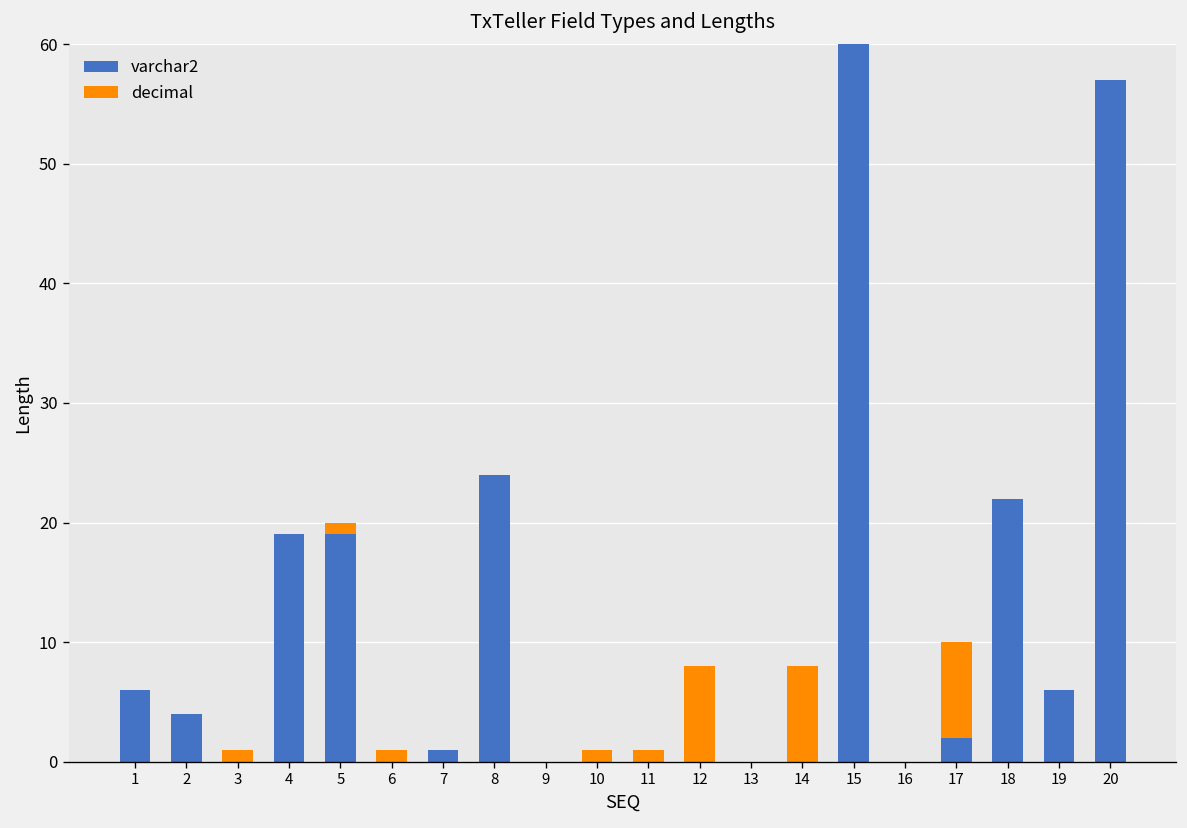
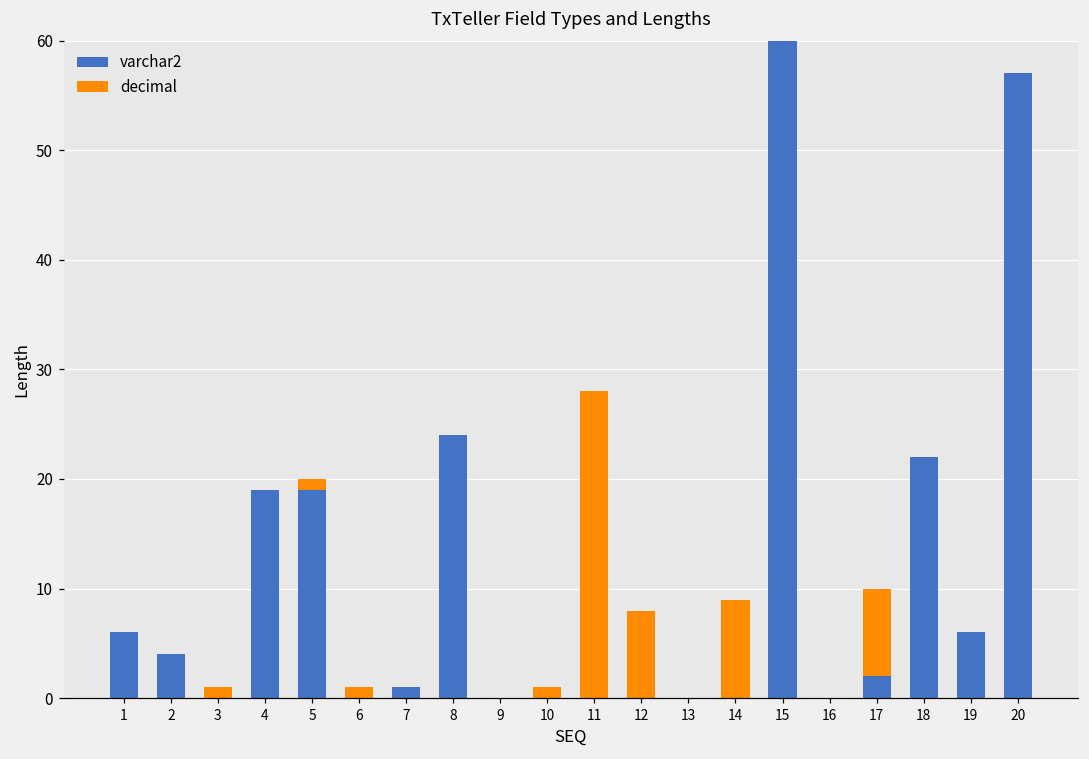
decimal, 11: 1 -> 28
decimal, 14: 8 -> 9
